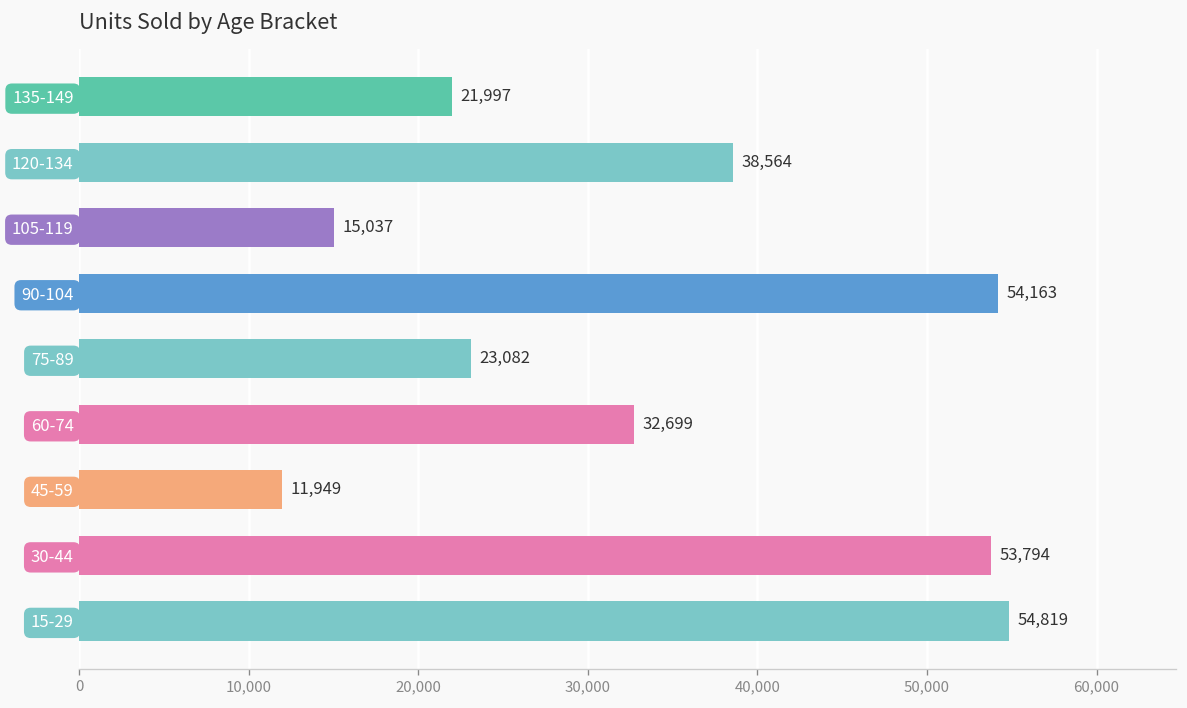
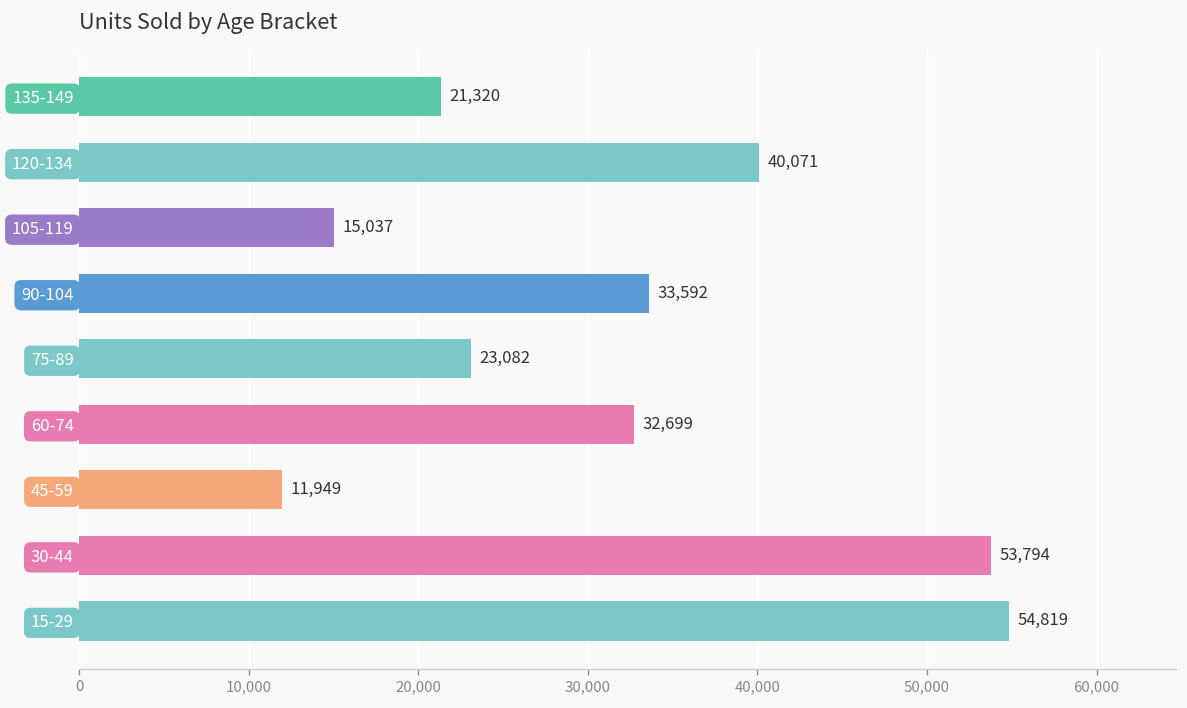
135-149: 21,997 -> 21,320
120-134: 38,564 -> 40,071
90-104: 54,163 -> 33,592
